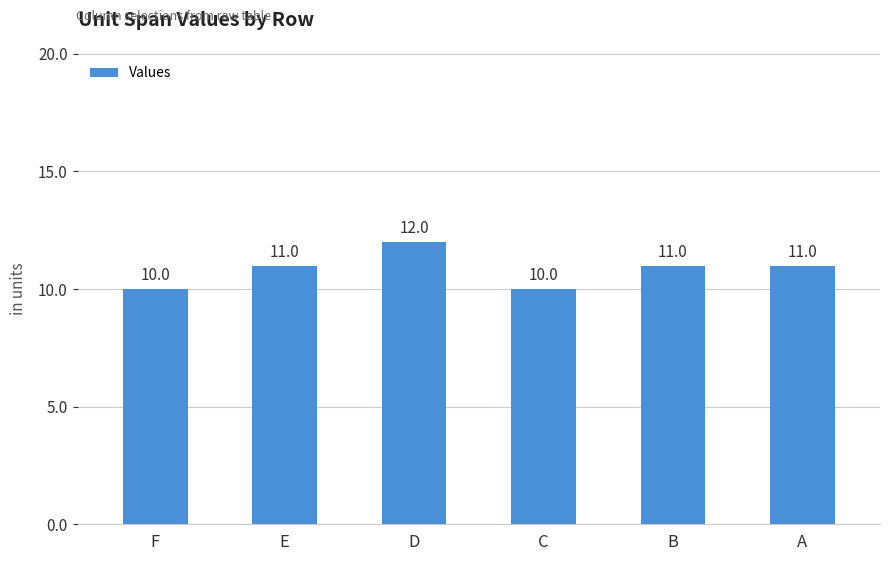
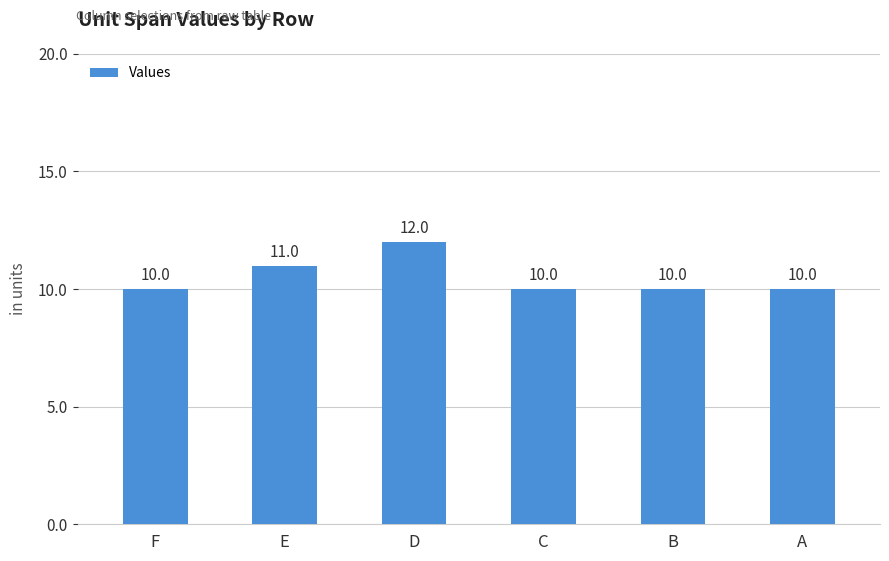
B: 11.0 -> 10.0
A: 11.0 -> 10.0
